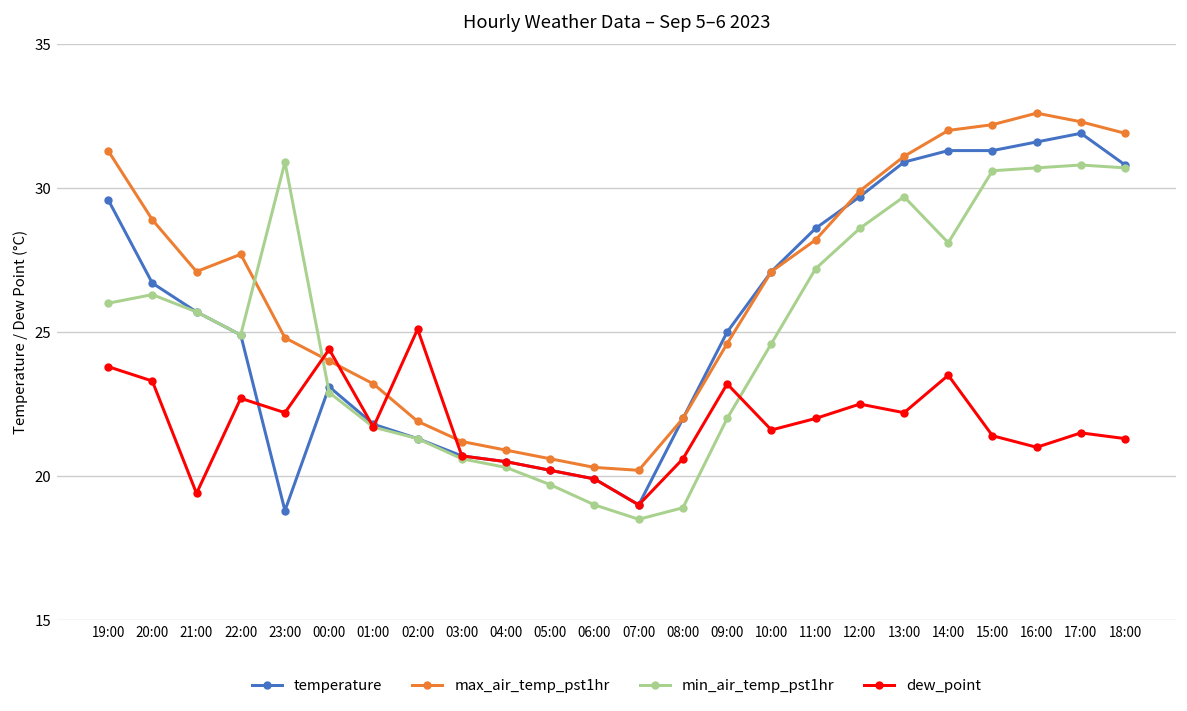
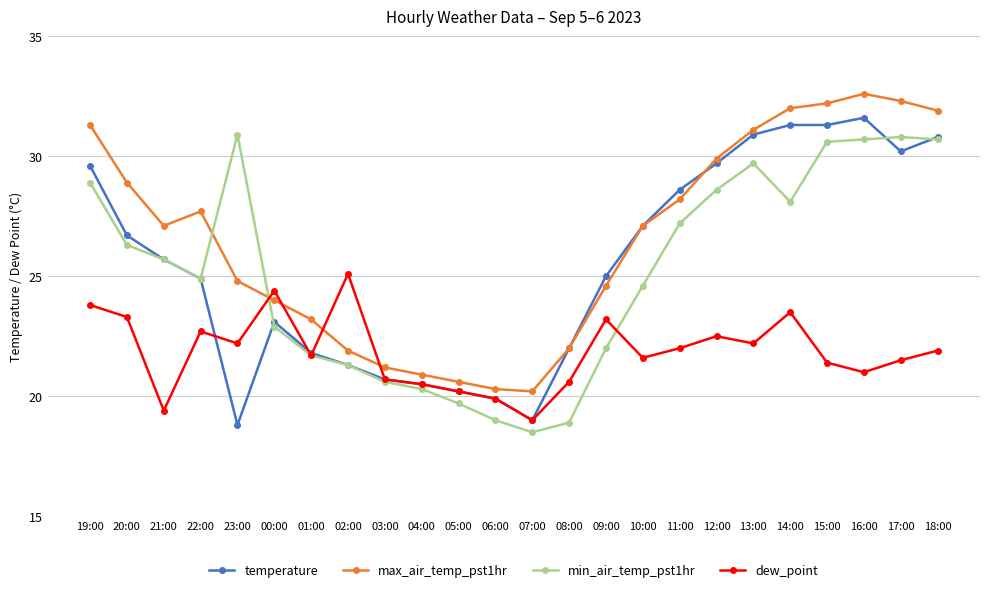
min_air_temp_pst1hr, 19:00: 26.0 -> 28.9
temperature, 17:00: 31.9 -> 30.2
dew_point, 18:00: 21.3 -> 21.9
